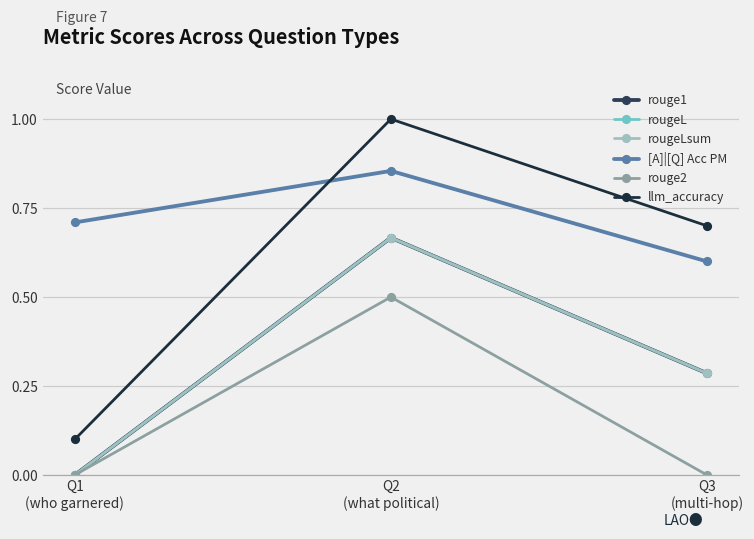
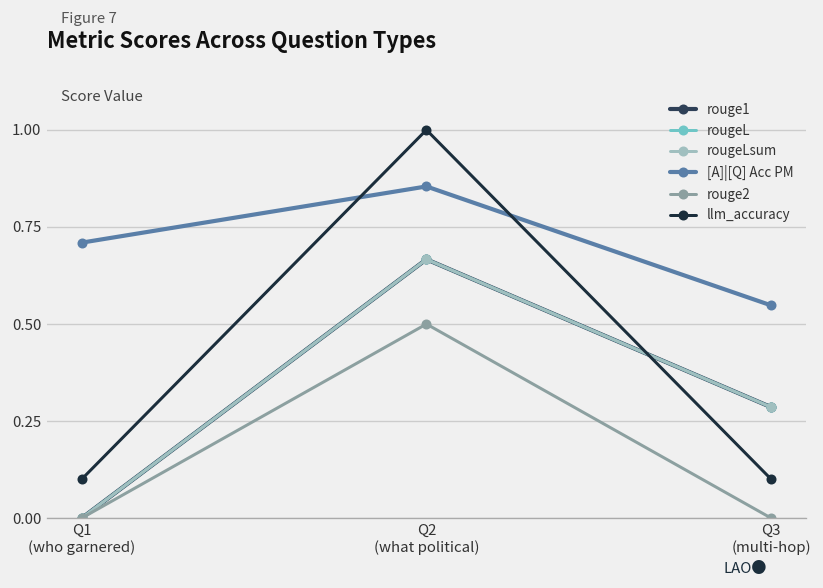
[A]|[Q] Acc PM, Q3 (multi-hop): 0.60 -> 0.55
llm_accuracy, Q3 (multi-hop): 0.7 -> 0.1
